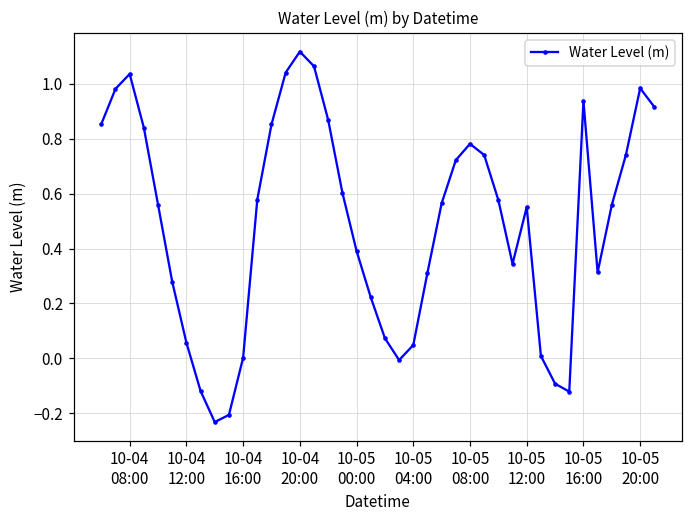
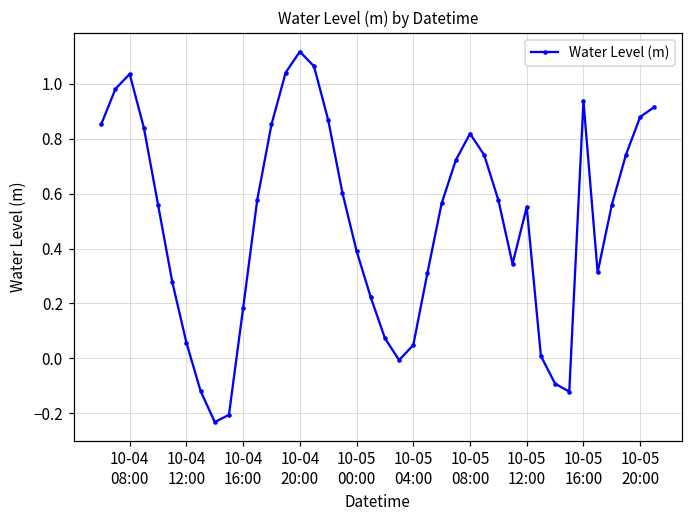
10-04 16:00: 0.00 -> 0.18
10-05 08:00: 0.78 -> 0.82
10-05 20:00: 0.98 -> 0.88
